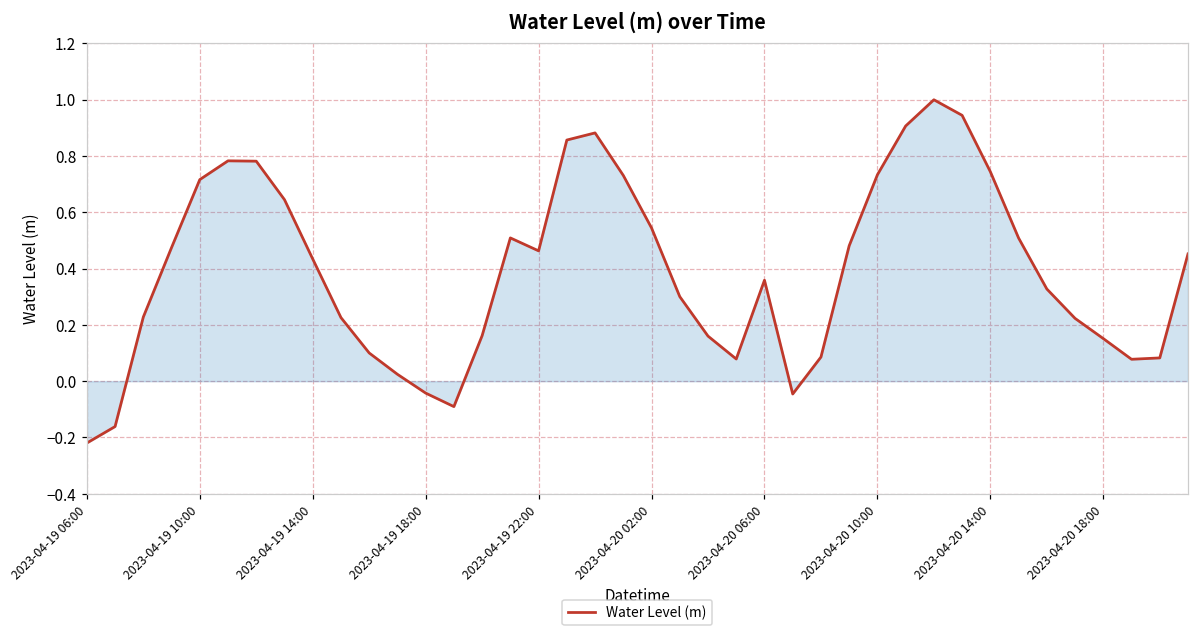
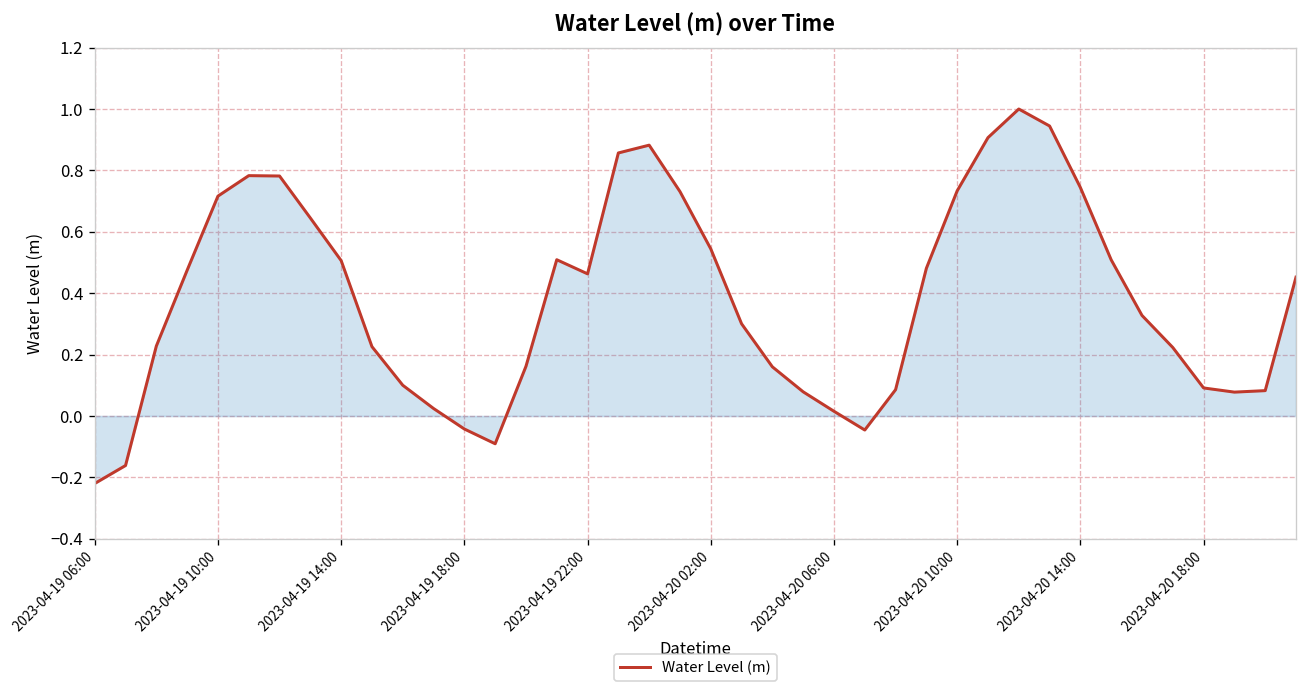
Water Level (m), 2023-04-19 14:00: 0.43 -> 0.51
Water Level (m), 2023-04-20 06:00: 0.36 -> 0.02
Water Level (m), 2023-04-20 18:00: 0.15 -> 0.09
